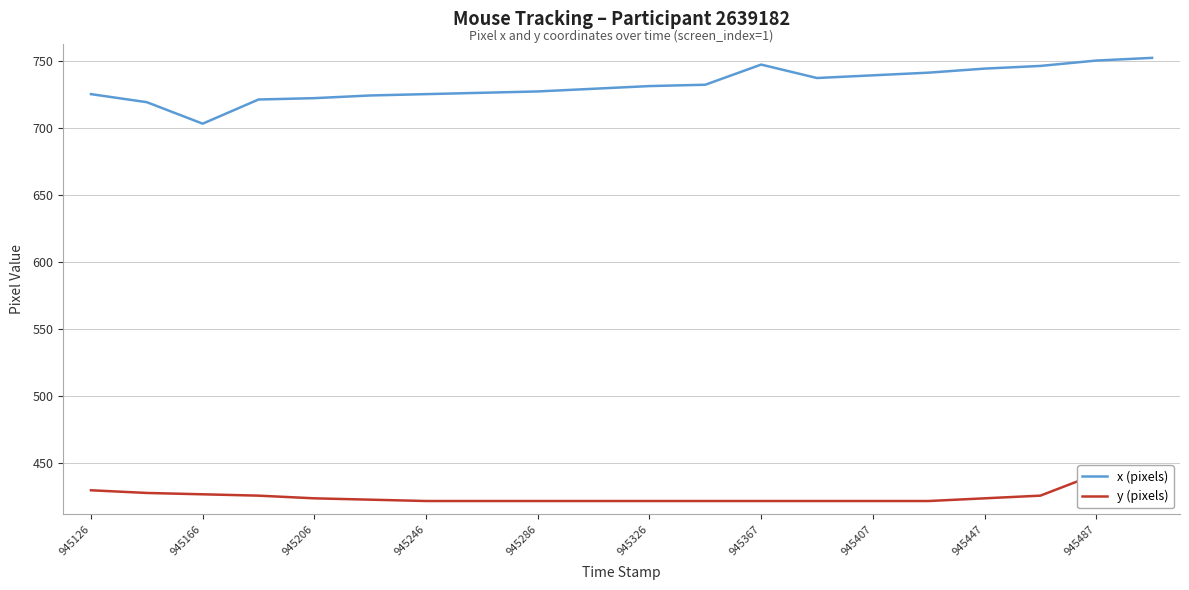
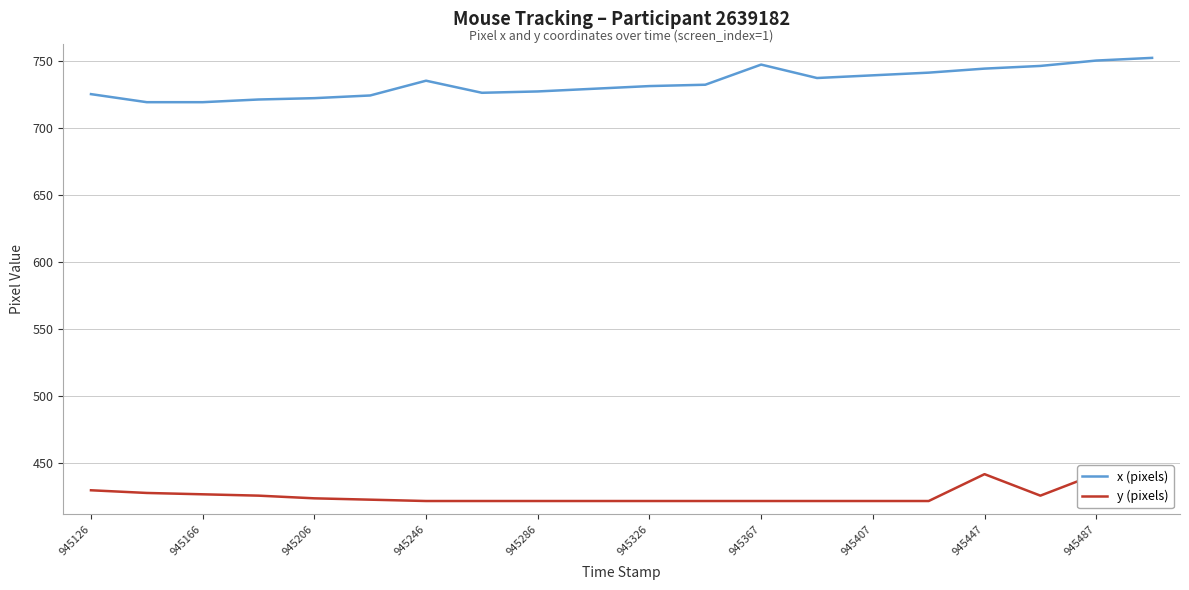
x (pixels), 945166: 703 -> 719
x (pixels), 945246: 725 -> 735
y (pixels), 945447: 424 -> 442
